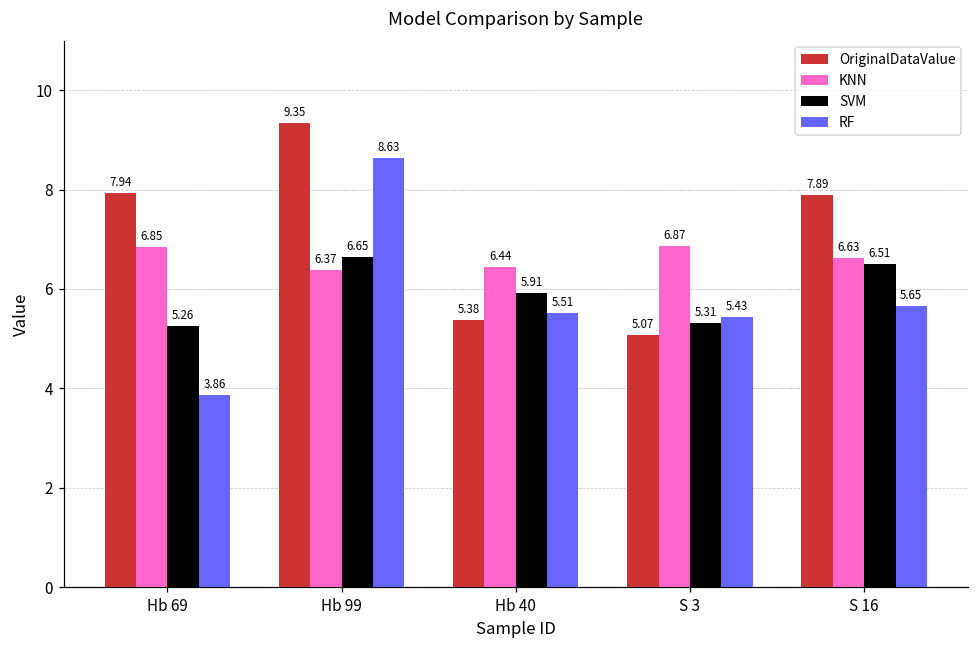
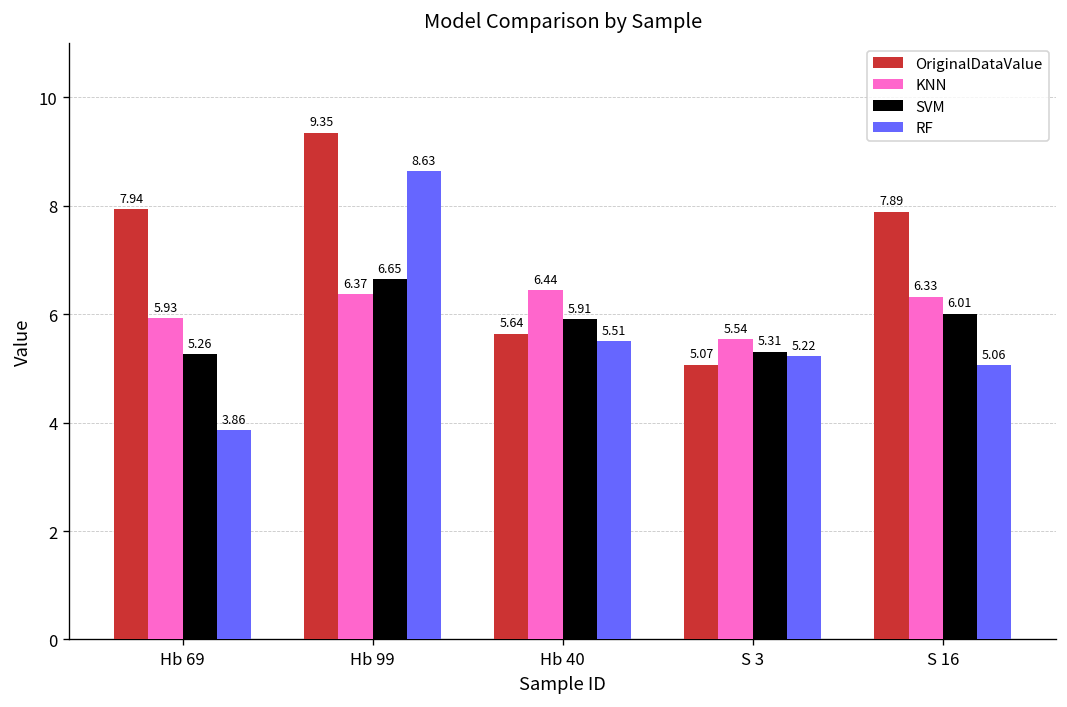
KNN, Hb 69: 6.85 -> 5.93
OriginalDataValue, Hb 40: 5.38 -> 5.64
KNN, S 3: 6.87 -> 5.54
RF, S 3: 5.43 -> 5.22
KNN, S 16: 6.63 -> 6.33
SVM, S 16: 6.51 -> 6.01
RF, S 16: 5.65 -> 5.06
